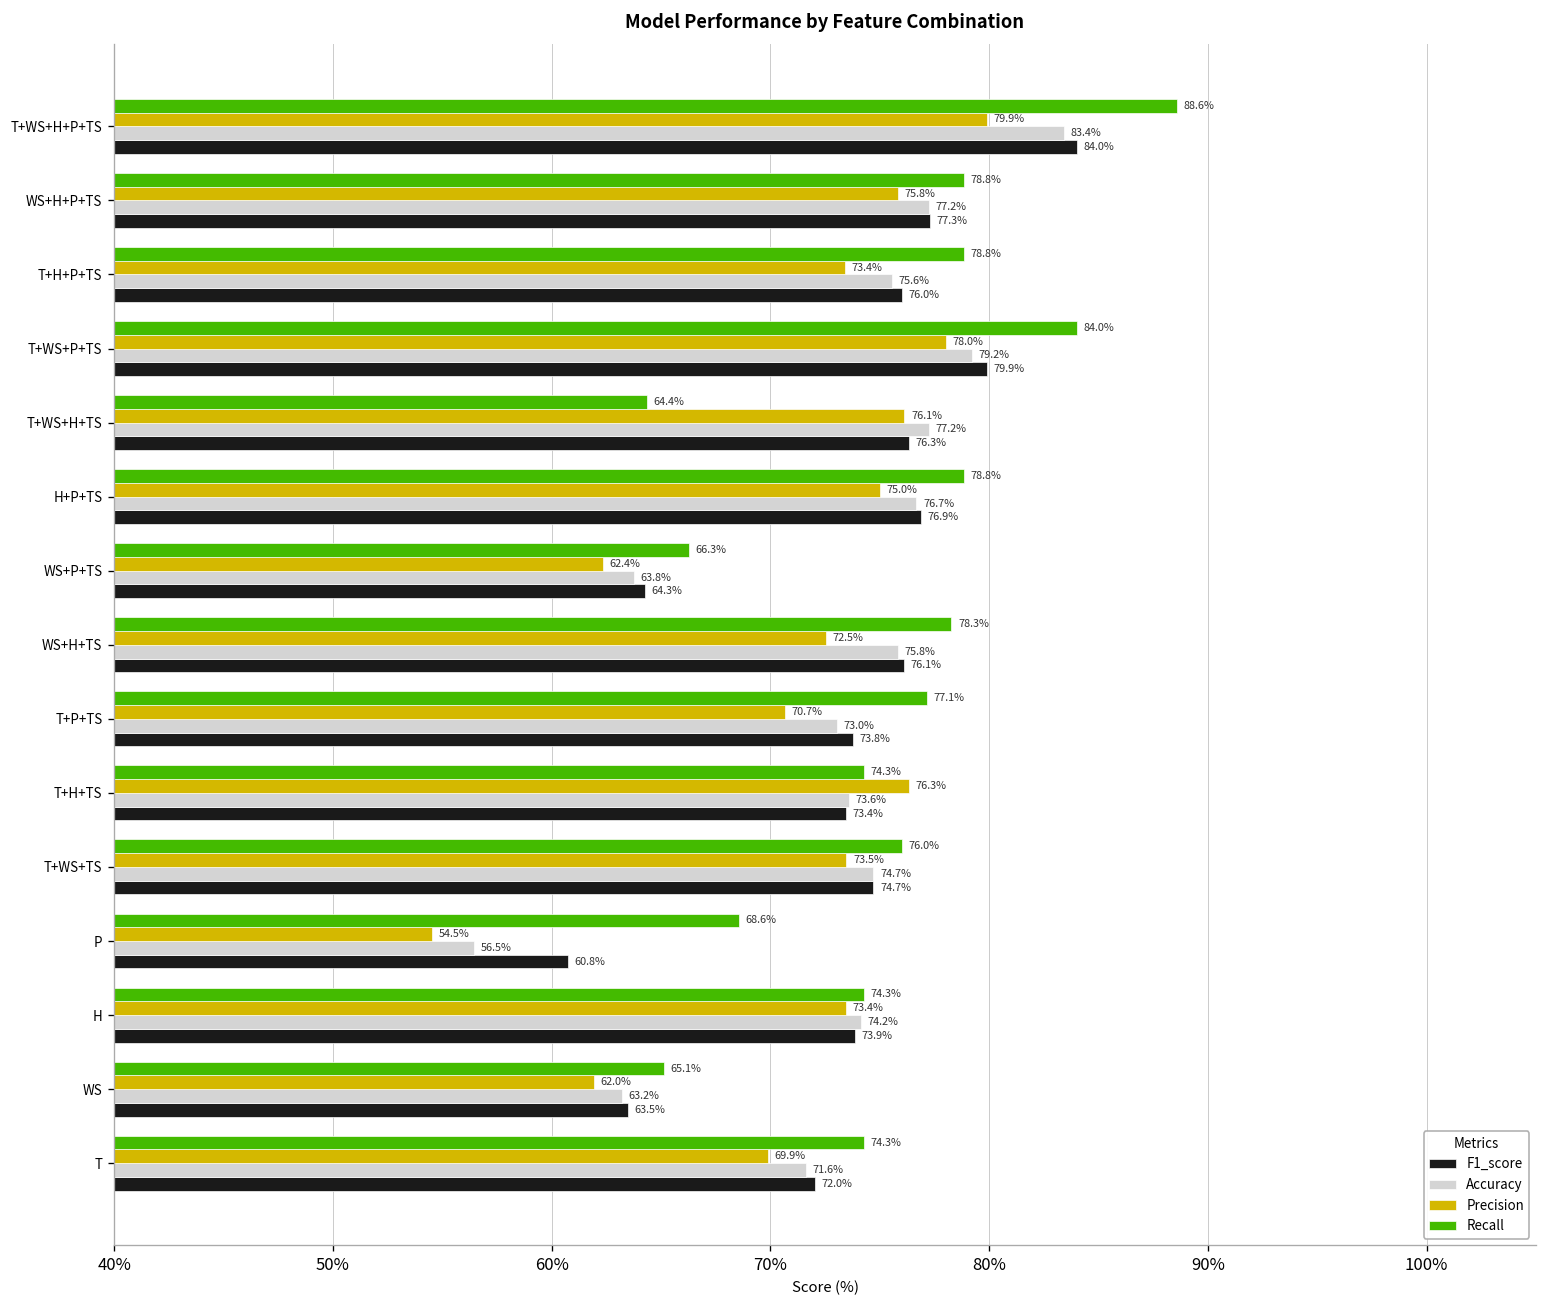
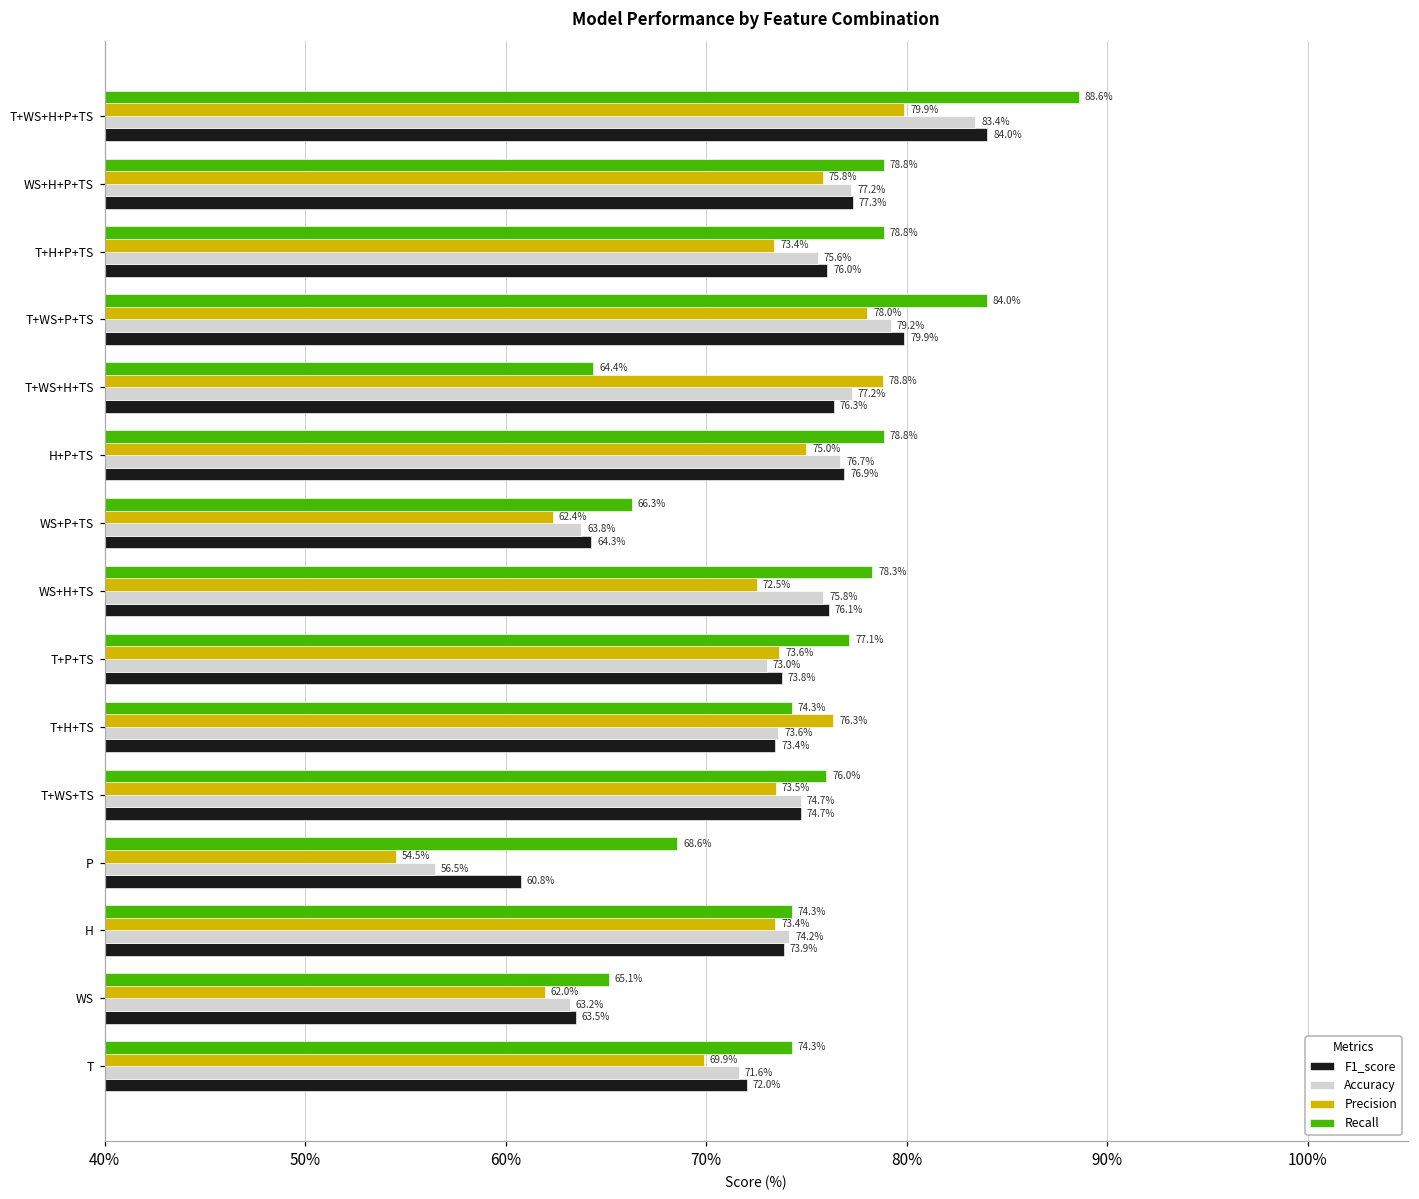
Precision, T+WS+H+TS: 76.1% -> 78.8%
Precision, T+P+TS: 70.7% -> 73.6%
